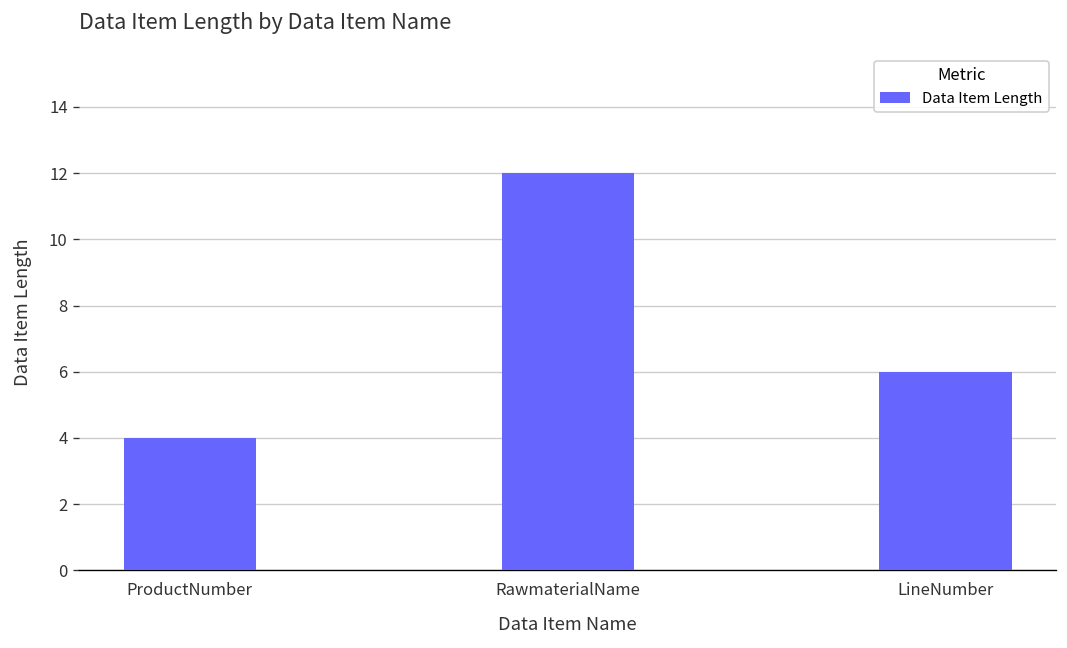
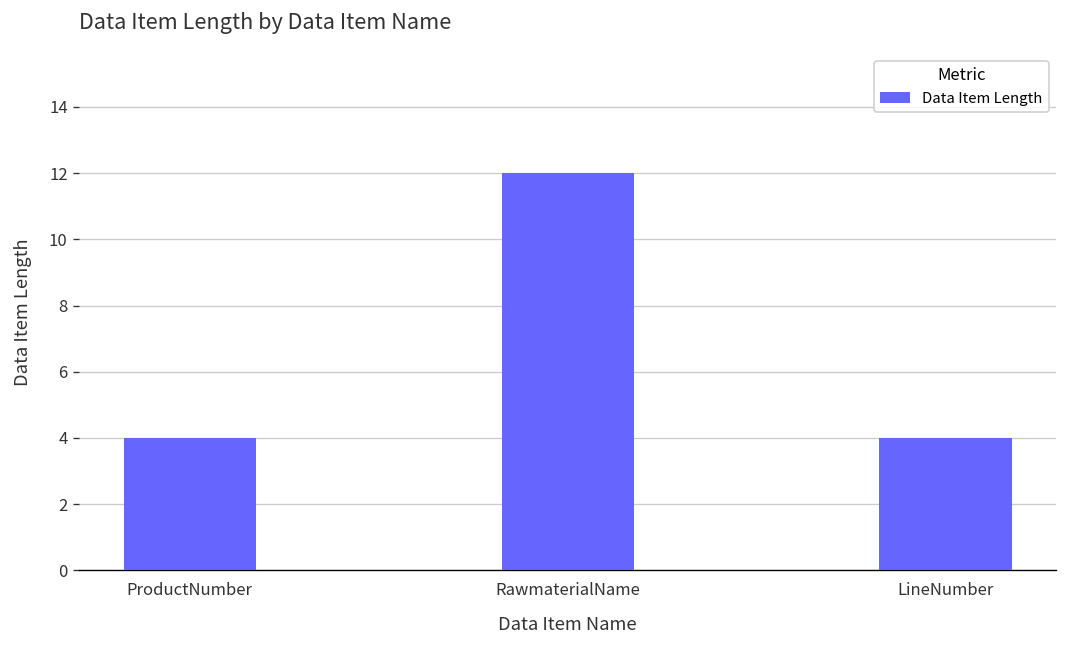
LineNumber: 6 -> 4
